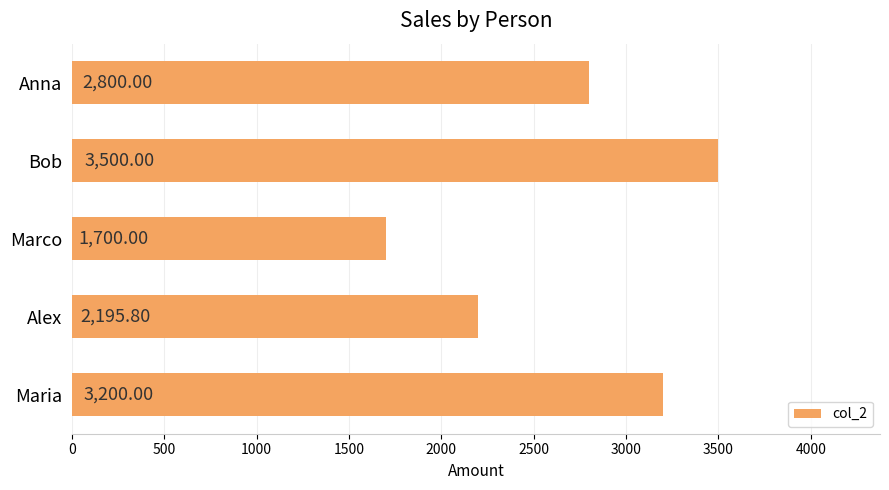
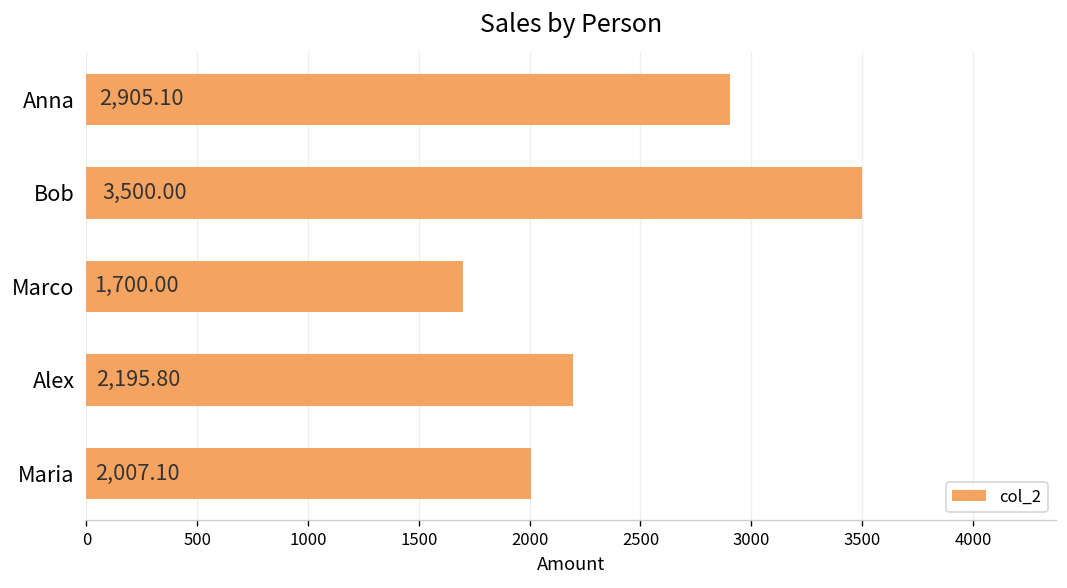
Anna: 2,800.00 -> 2,905.10
Maria: 3,200.00 -> 2,007.10
